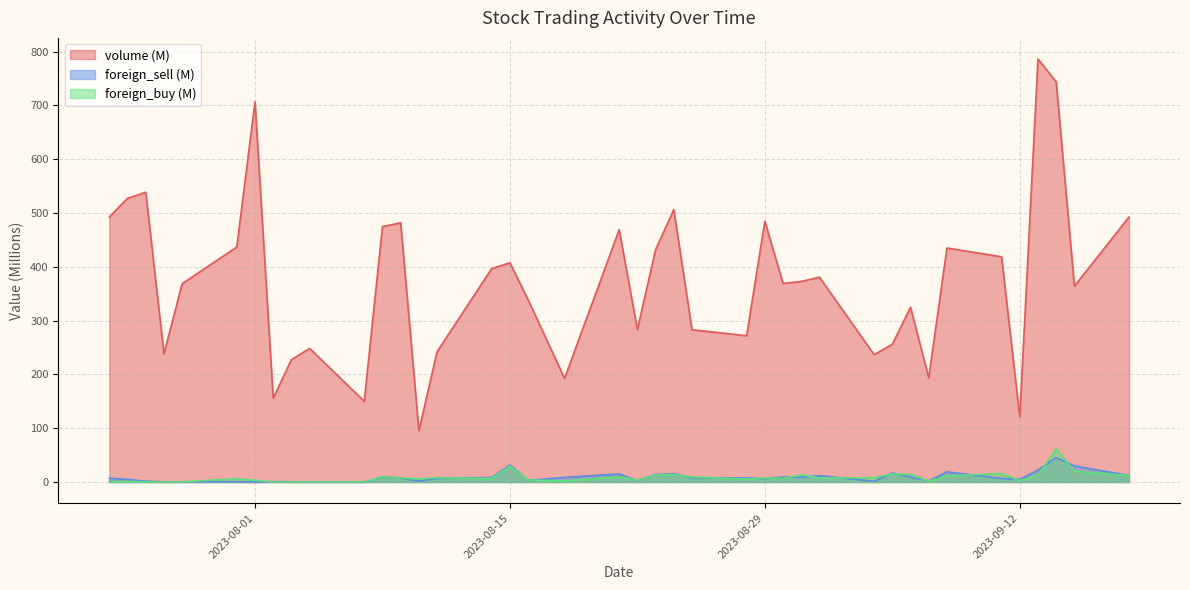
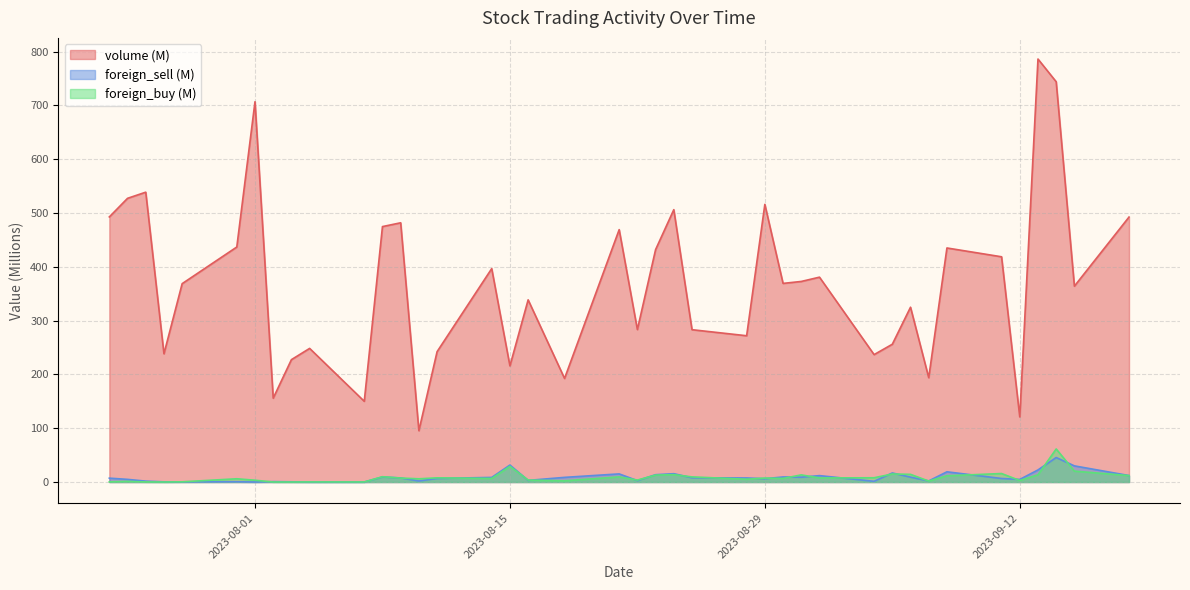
volume (M), 2023-08-15: 410 -> 220
volume (M), 2023-08-29: 480 -> 520
